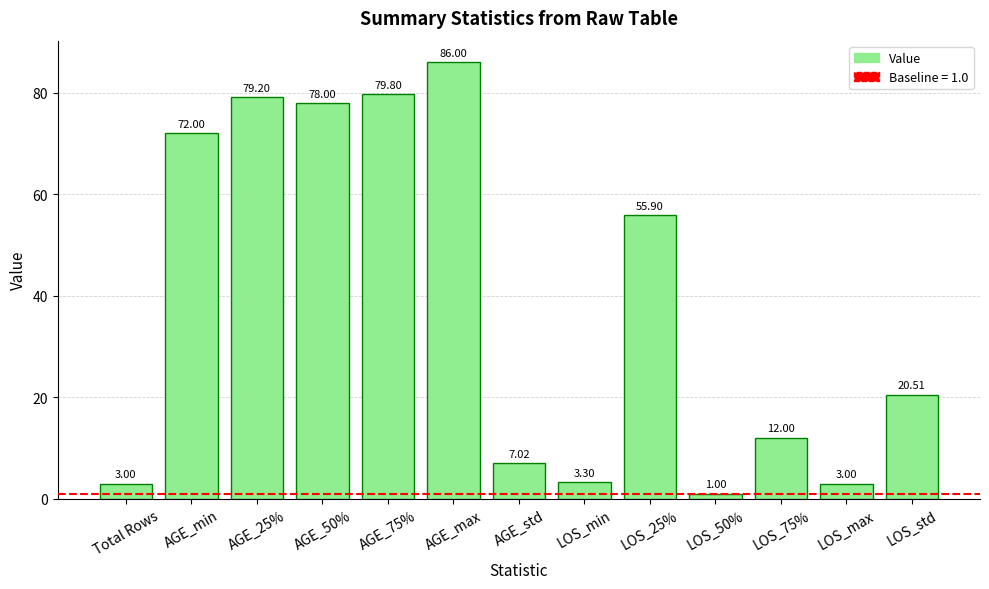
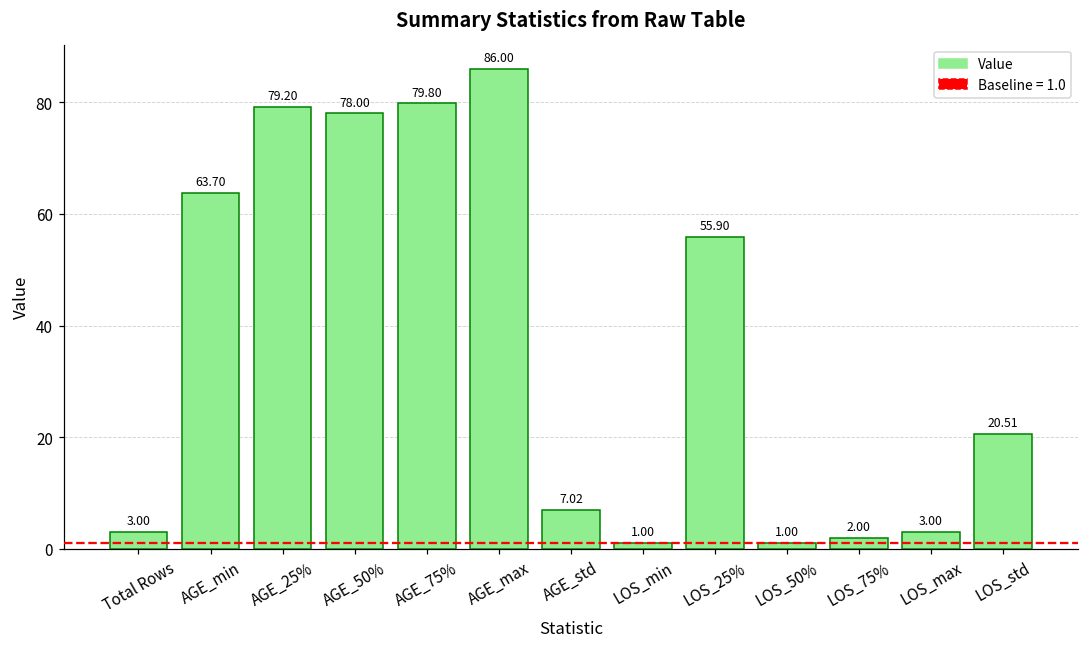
AGE_min: 72.00 -> 63.70
LOS_min: 3.30 -> 1.00
LOS_75%: 12.00 -> 2.00
